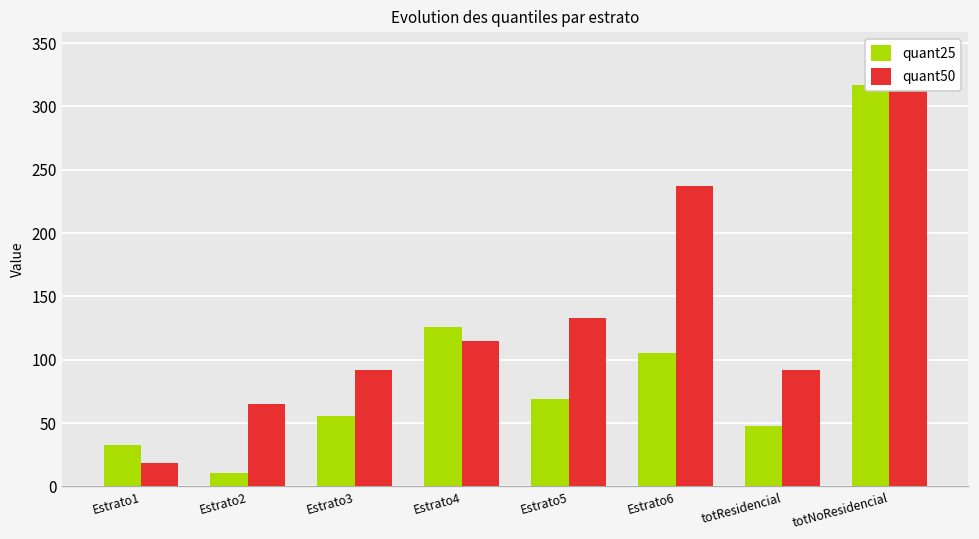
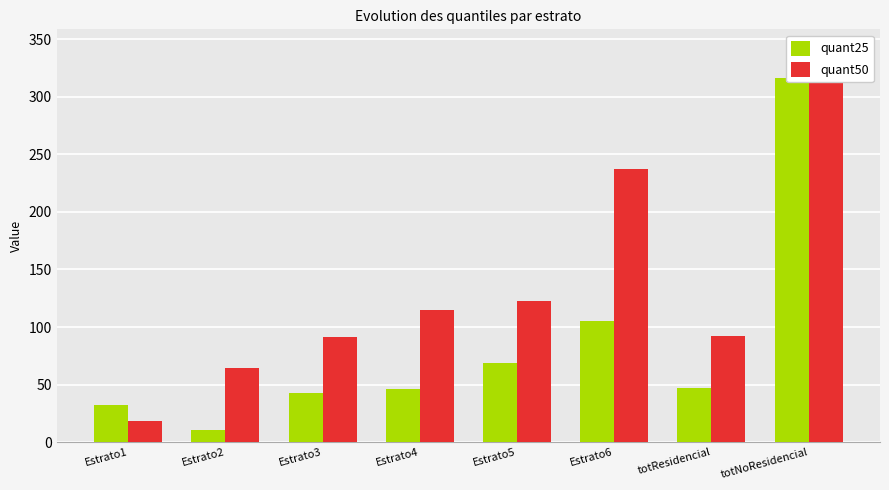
quant25, Estrato3: 56 -> 43
quant25, Estrato4: 126 -> 46
quant50, Estrato5: 133 -> 123
